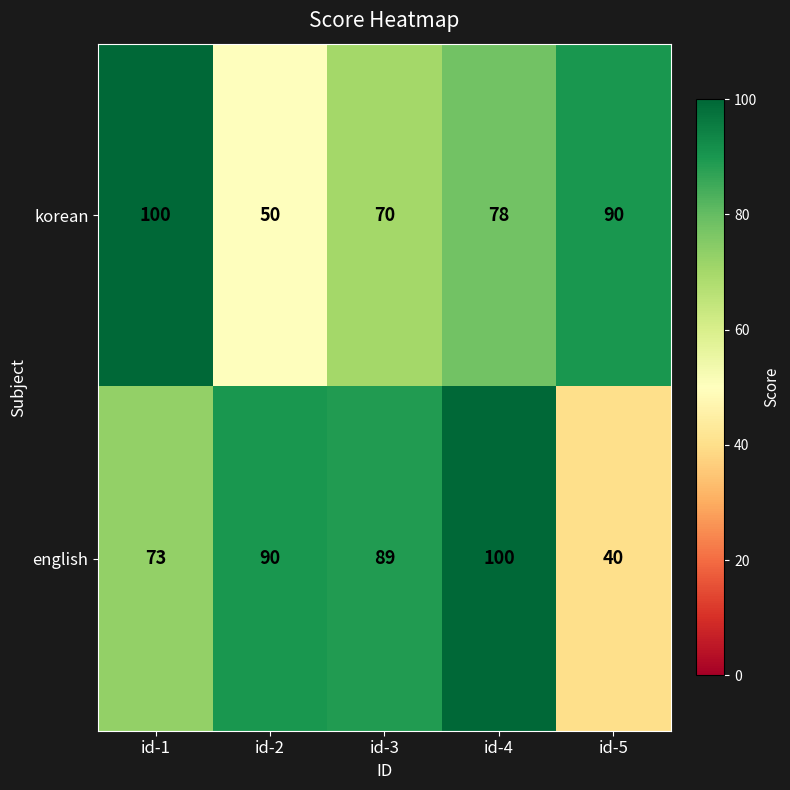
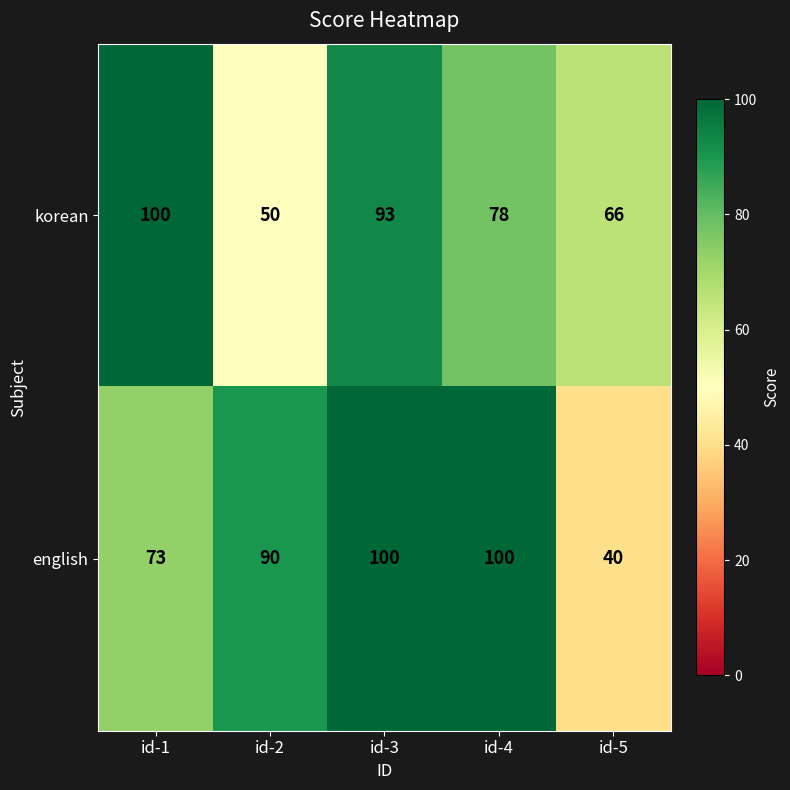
korean, id-3: 70 -> 93
korean, id-5: 90 -> 66
english, id-3: 89 -> 100
